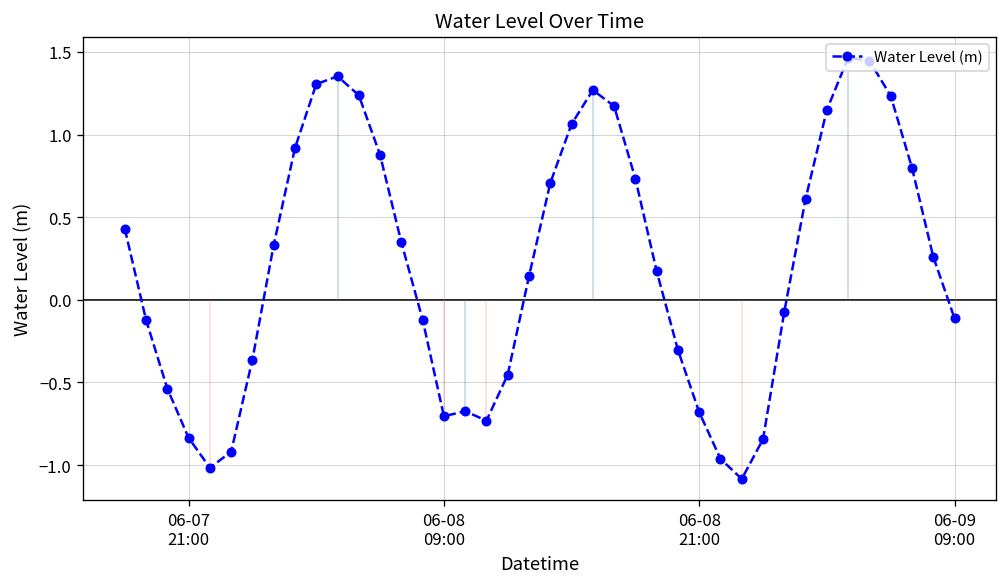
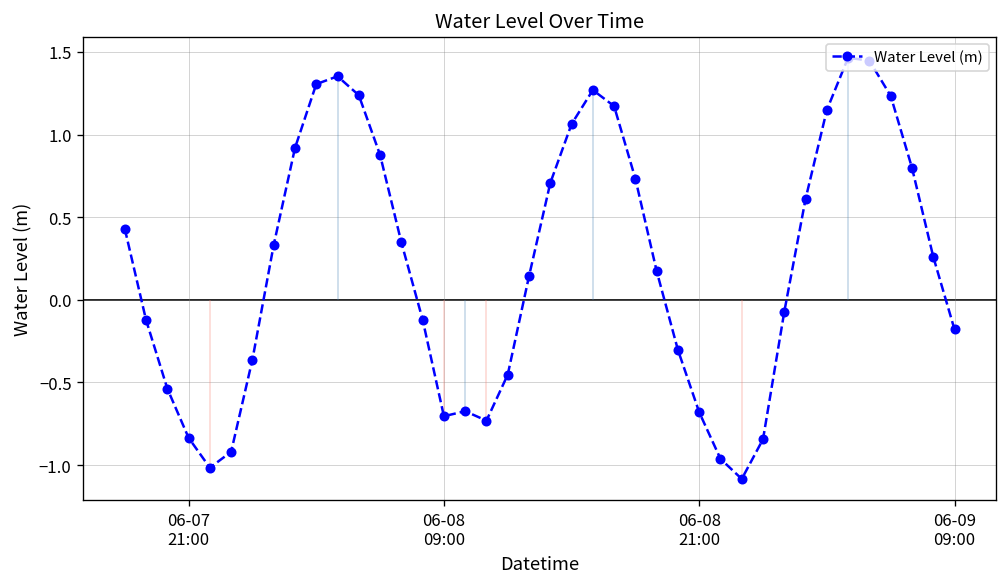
06-09 09:00: -0.11 -> -0.18
